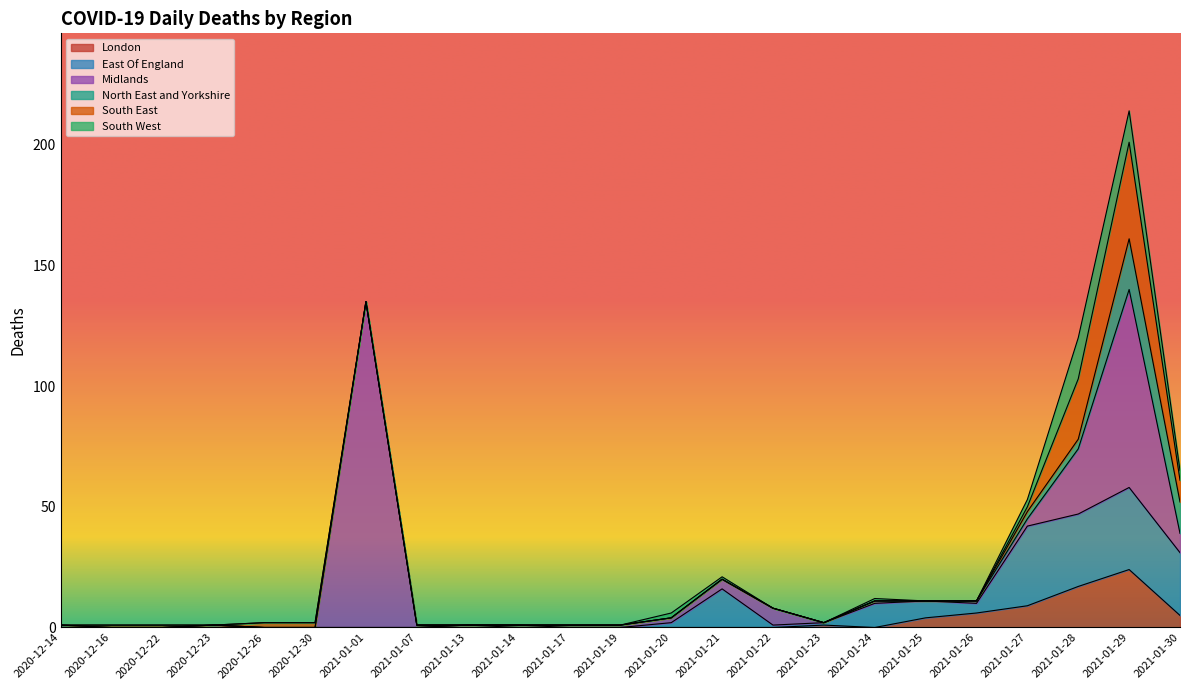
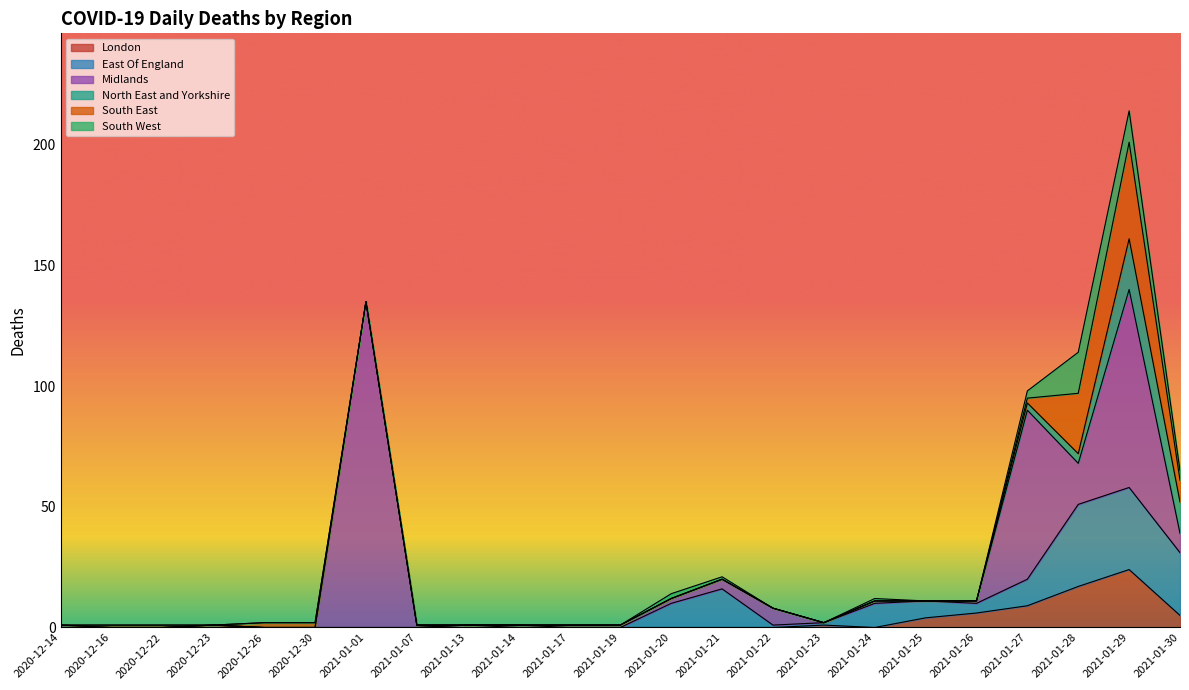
East Of England, 2021-01-20: 2 -> 10
East Of England, 2021-01-27: 33 -> 11
Midlands, 2021-01-27: 3 -> 70
East Of England, 2021-01-28: 30 -> 34
Midlands, 2021-01-28: 27 -> 17
